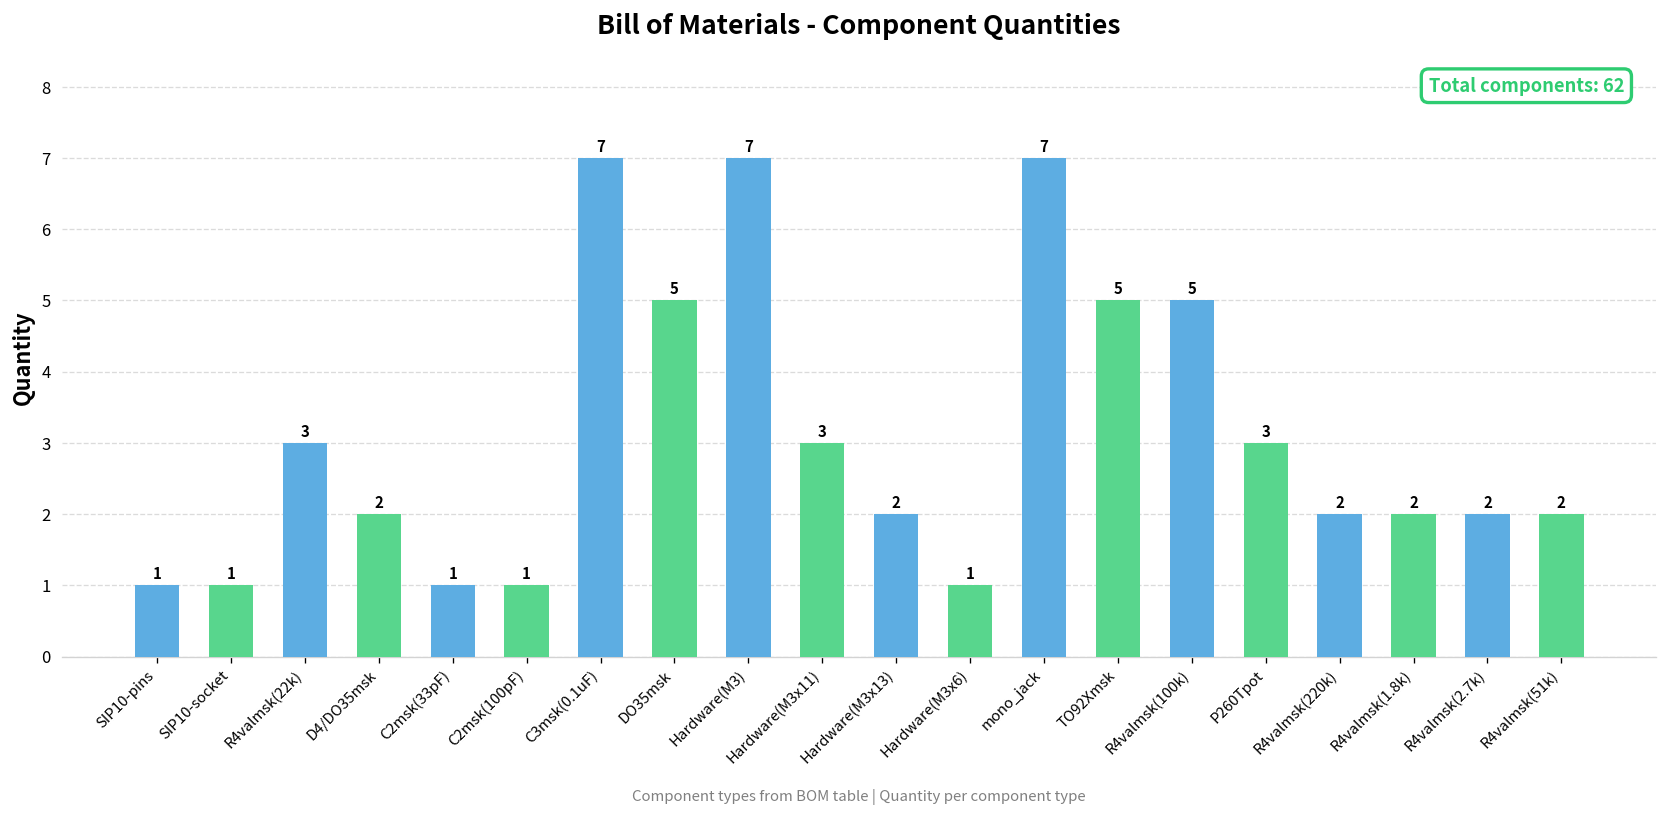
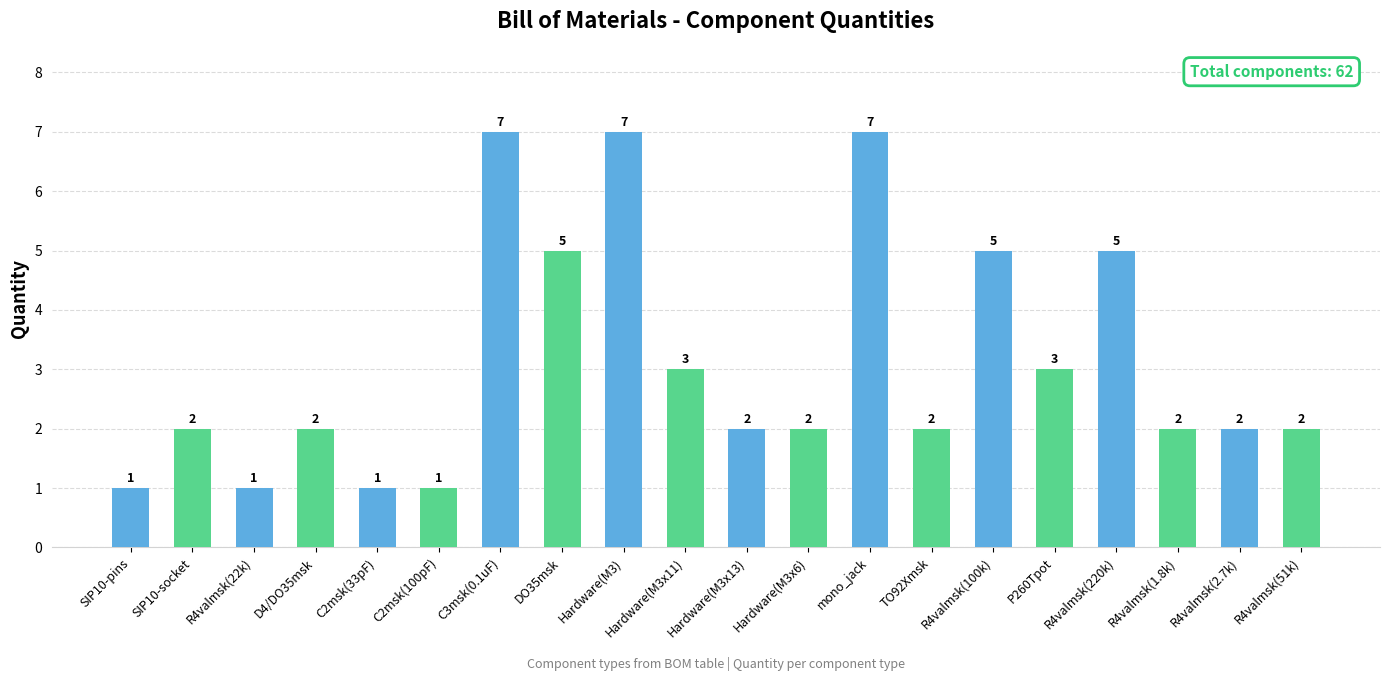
SIP10-socket: 1 -> 2
R4valmsk(22k): 3 -> 1
Hardware(M3x6): 1 -> 2
TO92Xmsk: 5 -> 2
R4valmsk(220k): 2 -> 5
